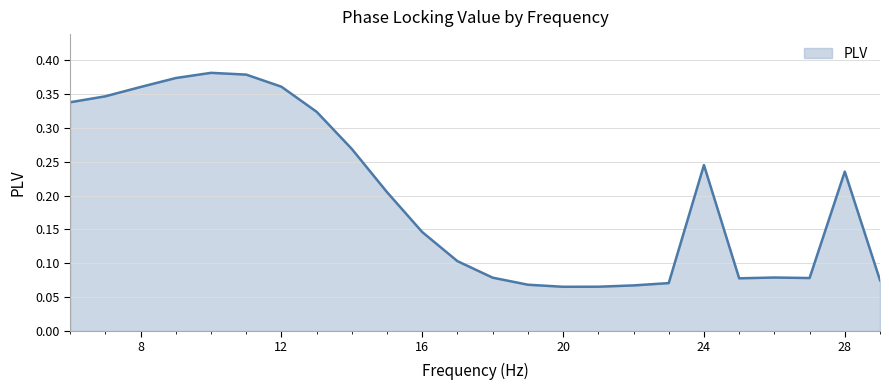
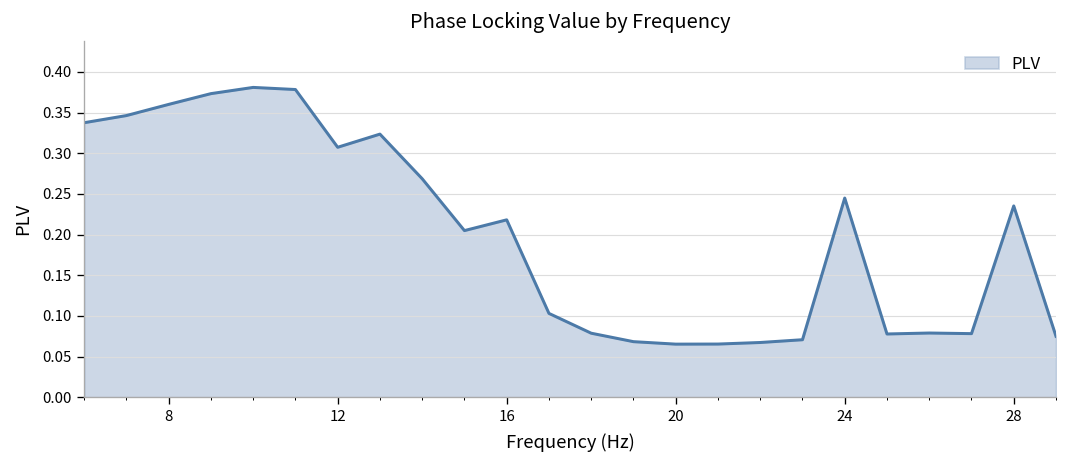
12: 0.36 -> 0.31
16: 0.15 -> 0.22
